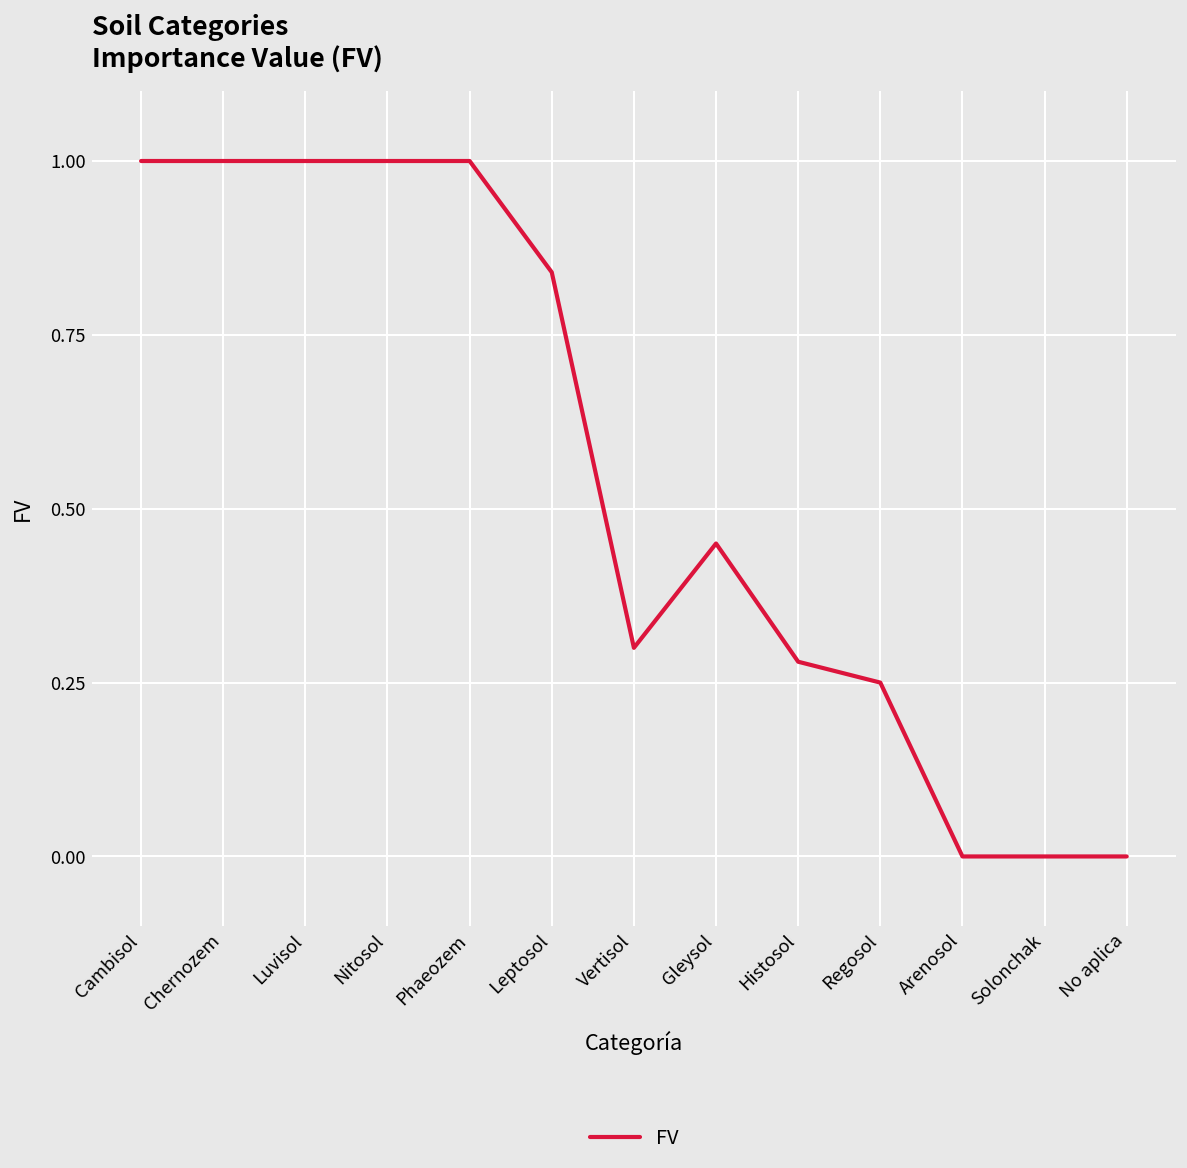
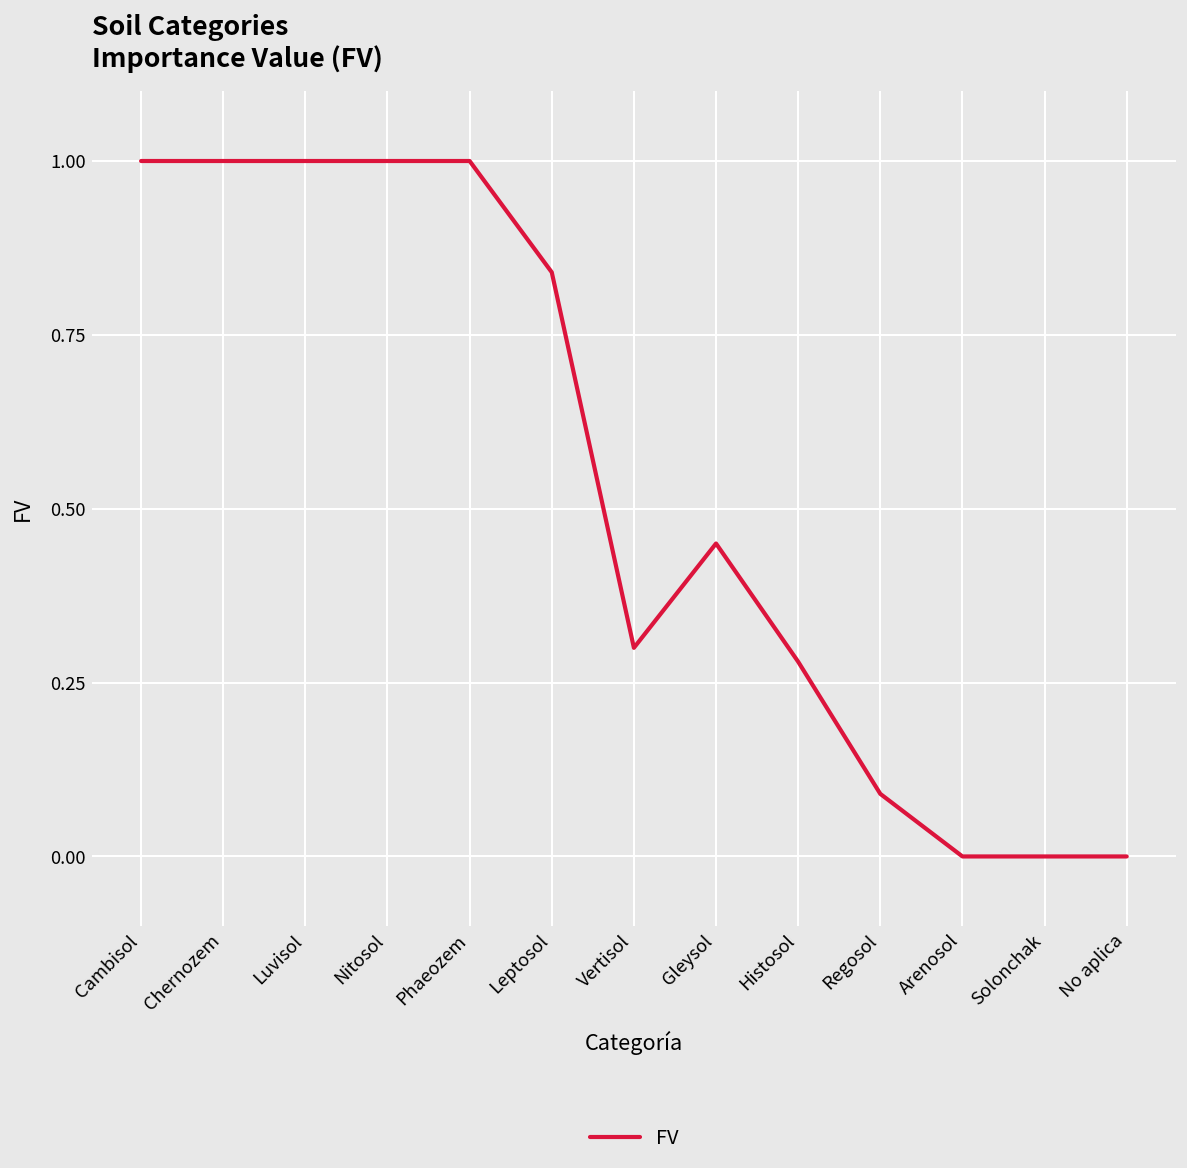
Regosol: 0.25 -> 0.09
